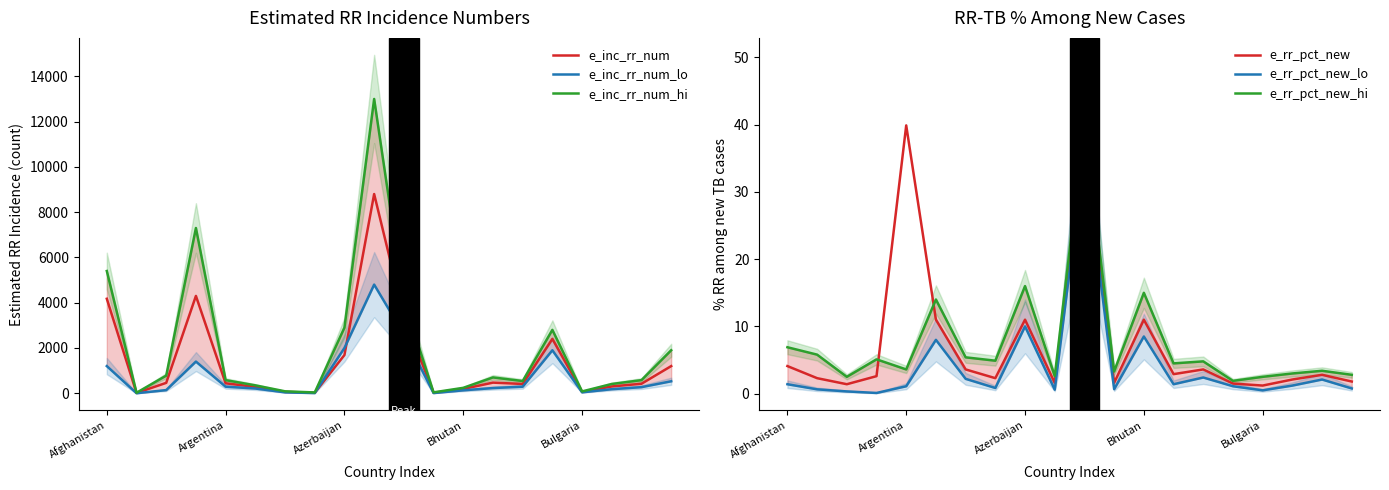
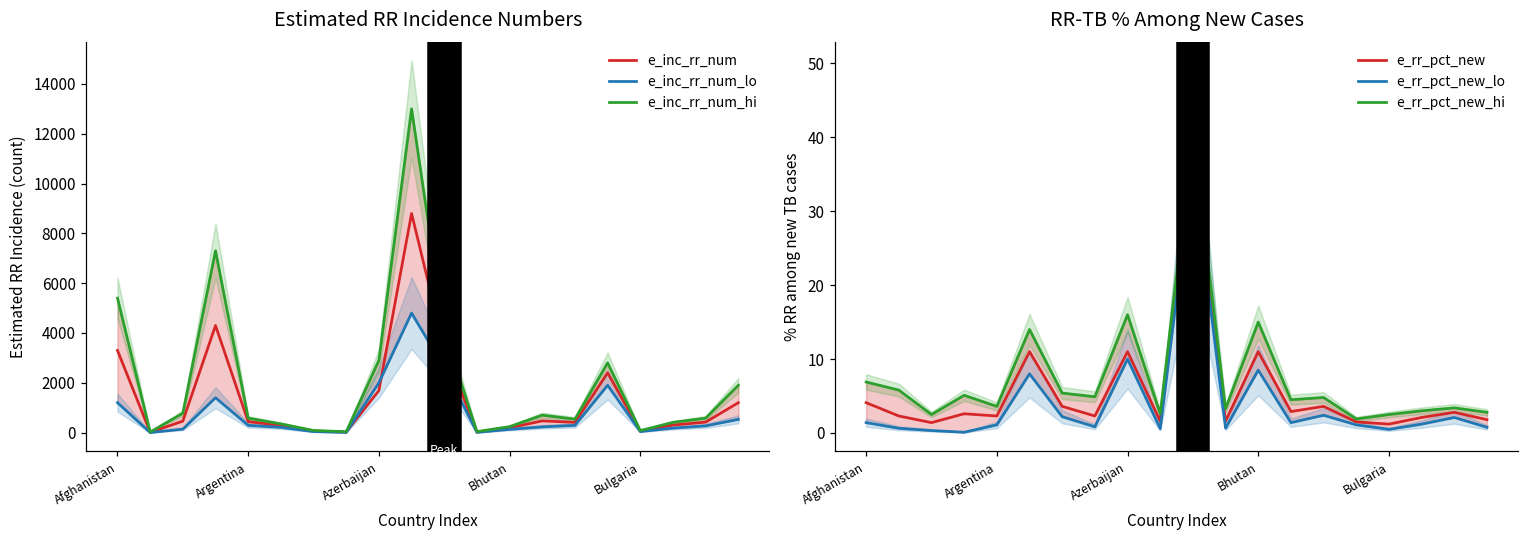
Estimated RR Incidence Numbers, e_inc_rr_num, Afghanistan: 4200 -> 3300
RR-TB % Among New Cases, e_rr_pct_new, Argentina: 40 -> 2
